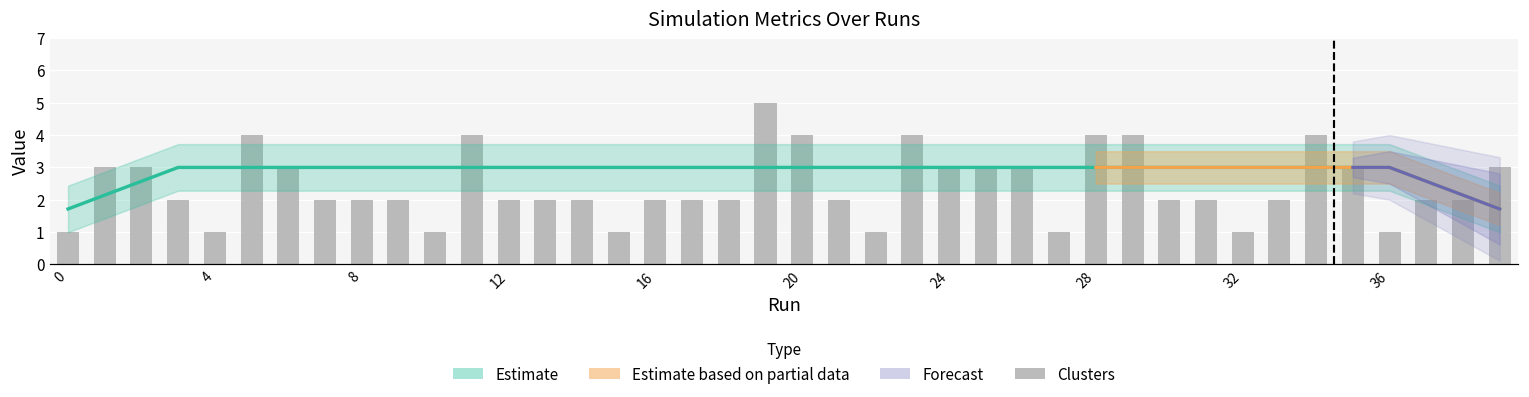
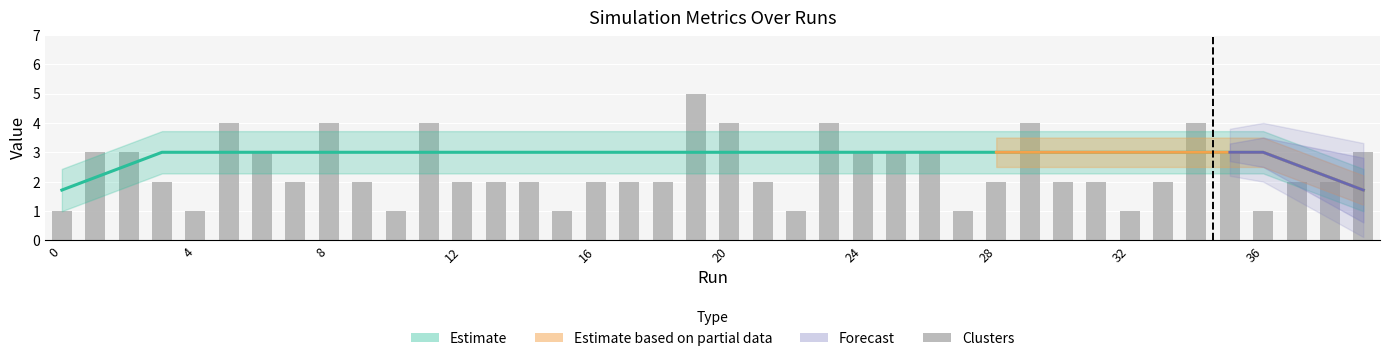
Clusters, 8: 2 -> 4
Clusters, 28: 4 -> 2
